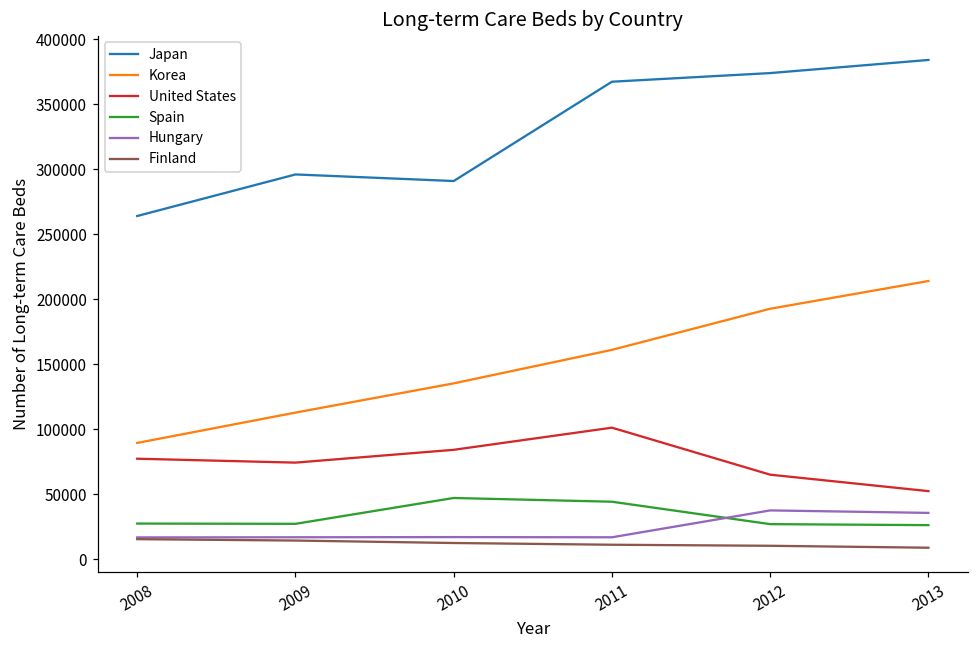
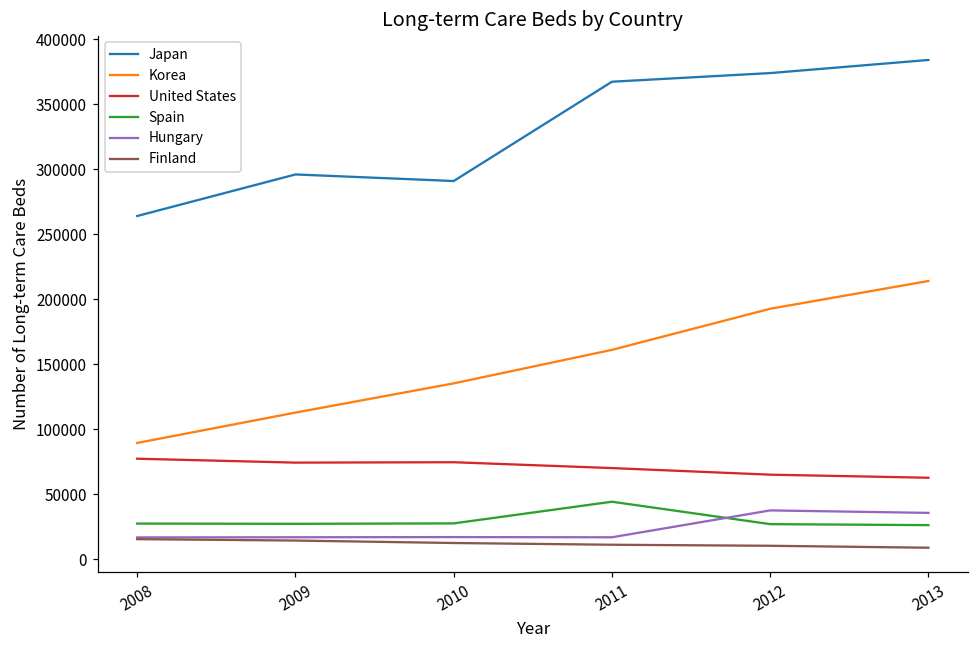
United States, 2010: 84000 -> 75000
Spain, 2010: 47000 -> 28000
United States, 2011: 101000 -> 70000
United States, 2013: 52000 -> 63000
